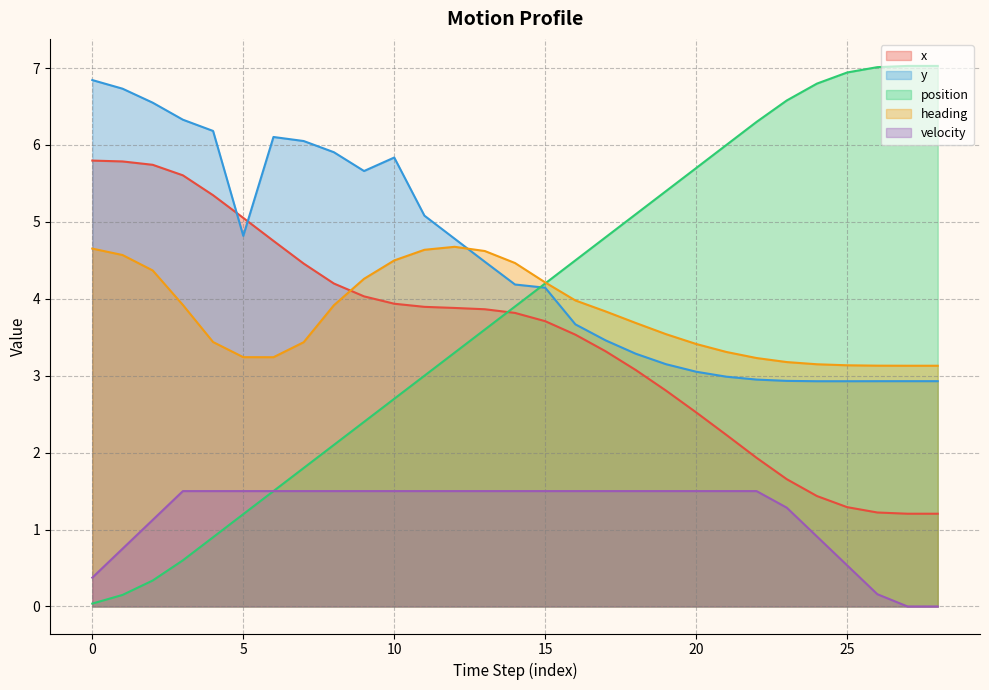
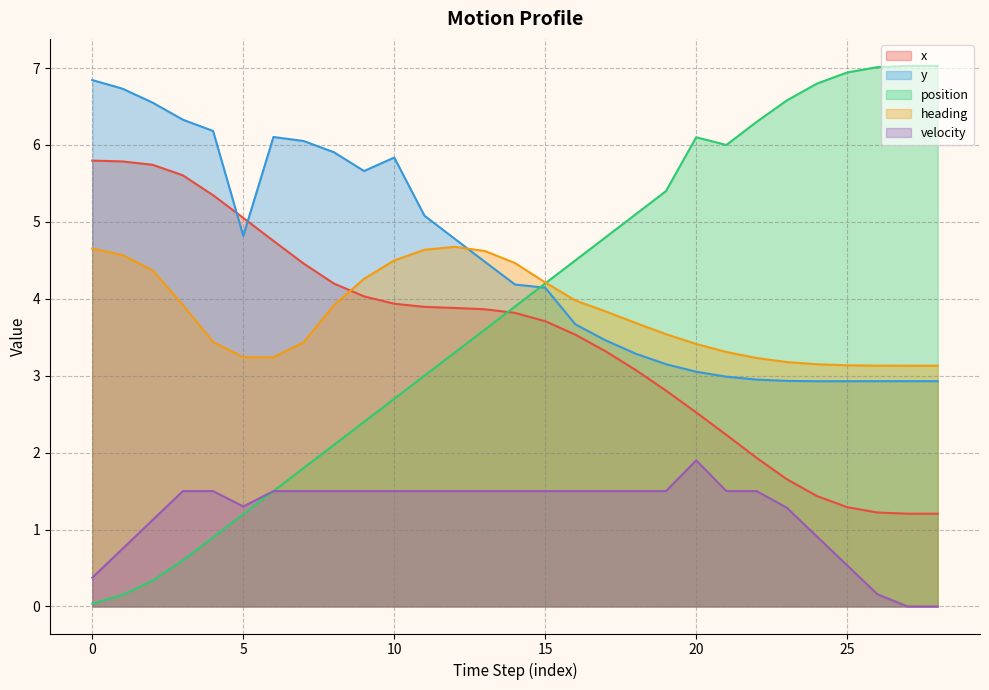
velocity, 5: 1.5 -> 1.3
position, 20: 5.7 -> 6.1
velocity, 20: 1.5 -> 1.9
